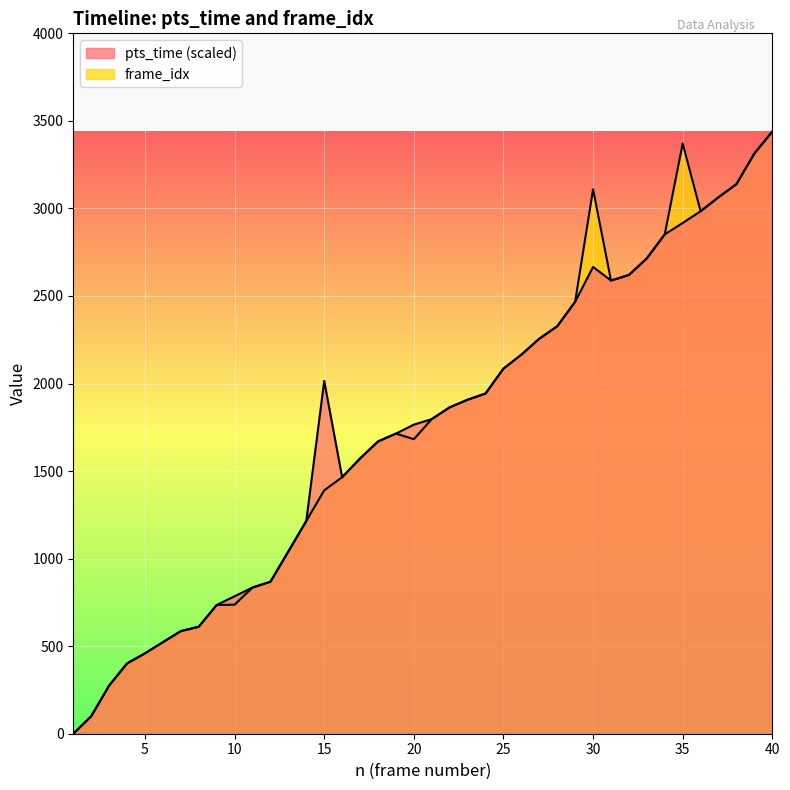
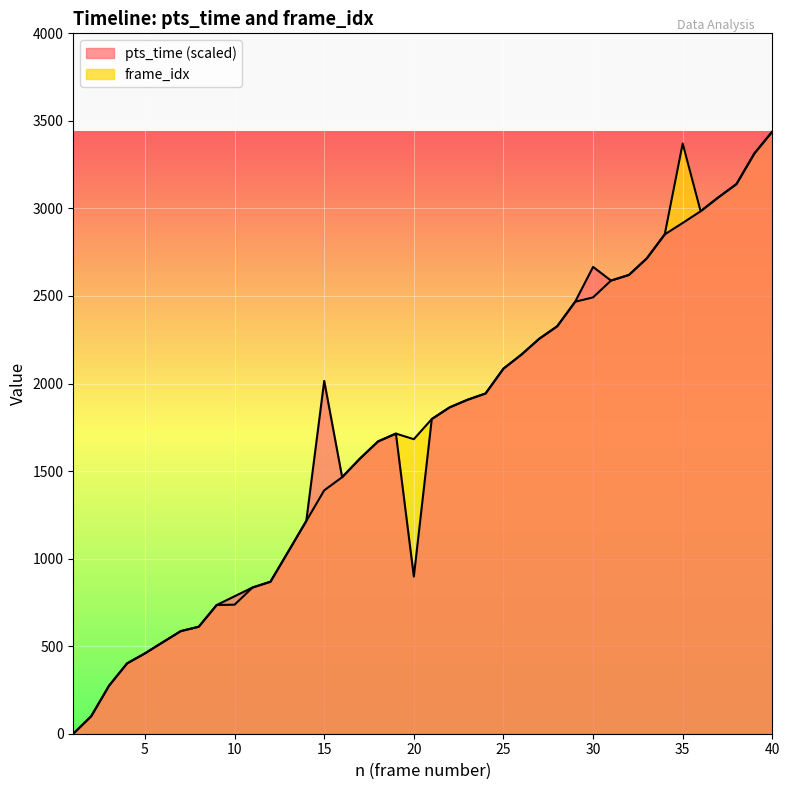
pts_time (scaled), 20: 1760 -> 900
frame_idx, 30: 3110 -> 2490
